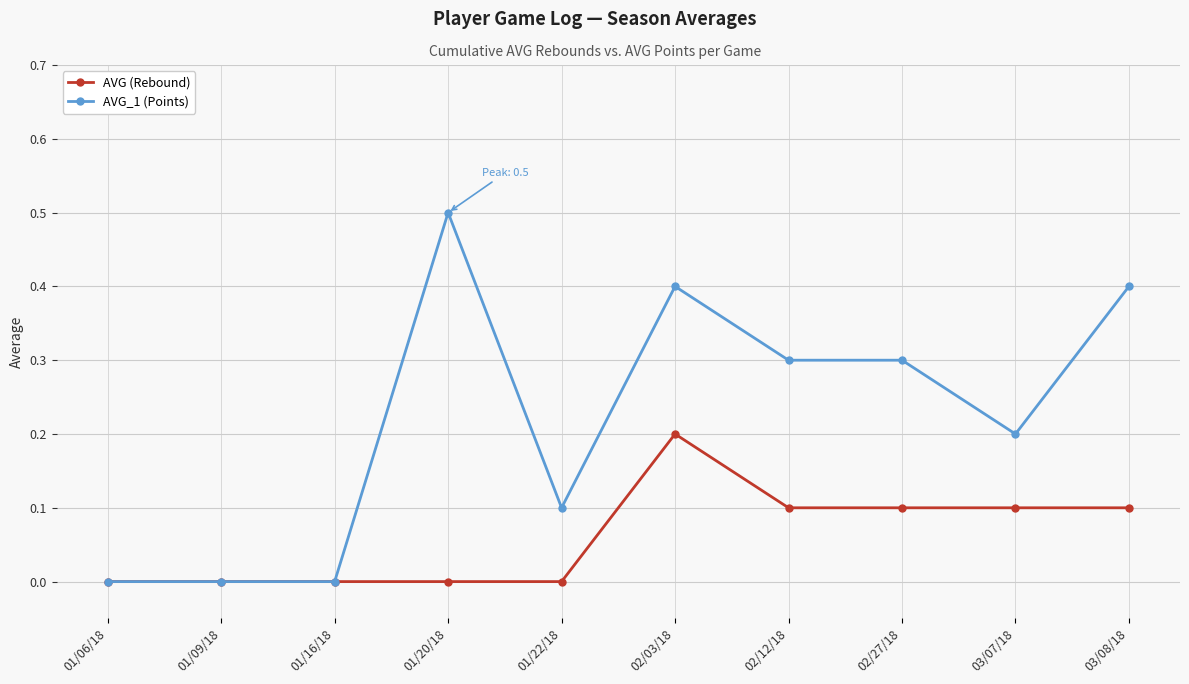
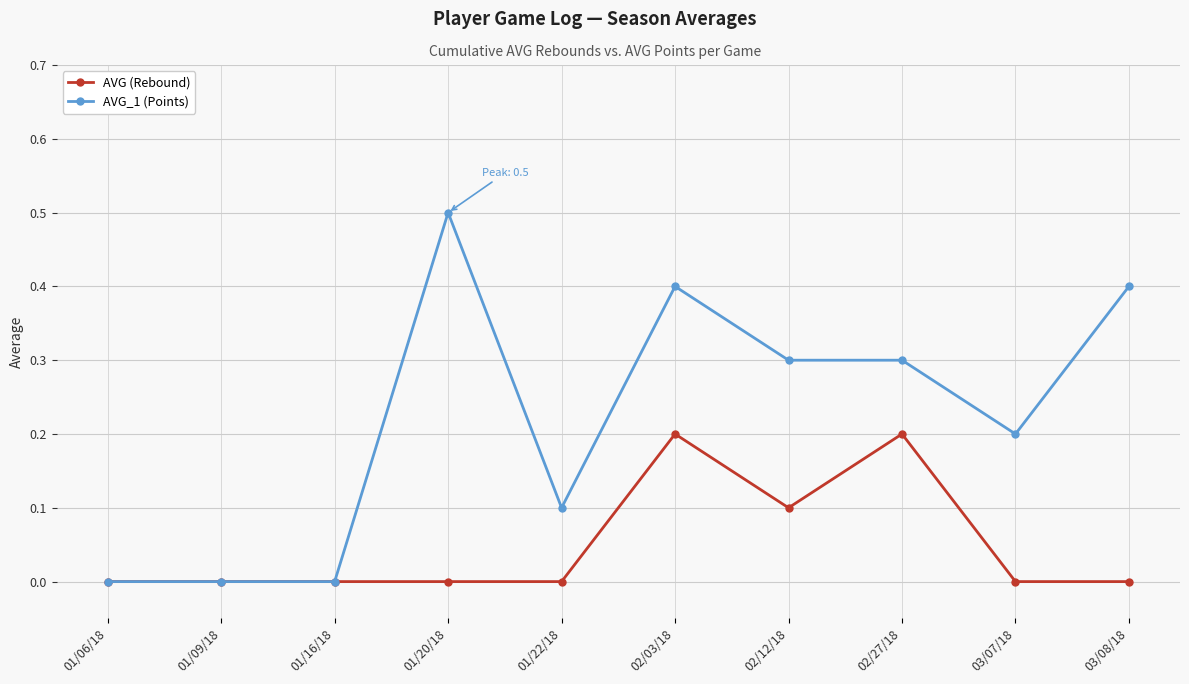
AVG (Rebound), 02/27/18: 0.1 -> 0.2
AVG (Rebound), 03/07/18: 0.1 -> 0.0
AVG (Rebound), 03/08/18: 0.1 -> 0.0
